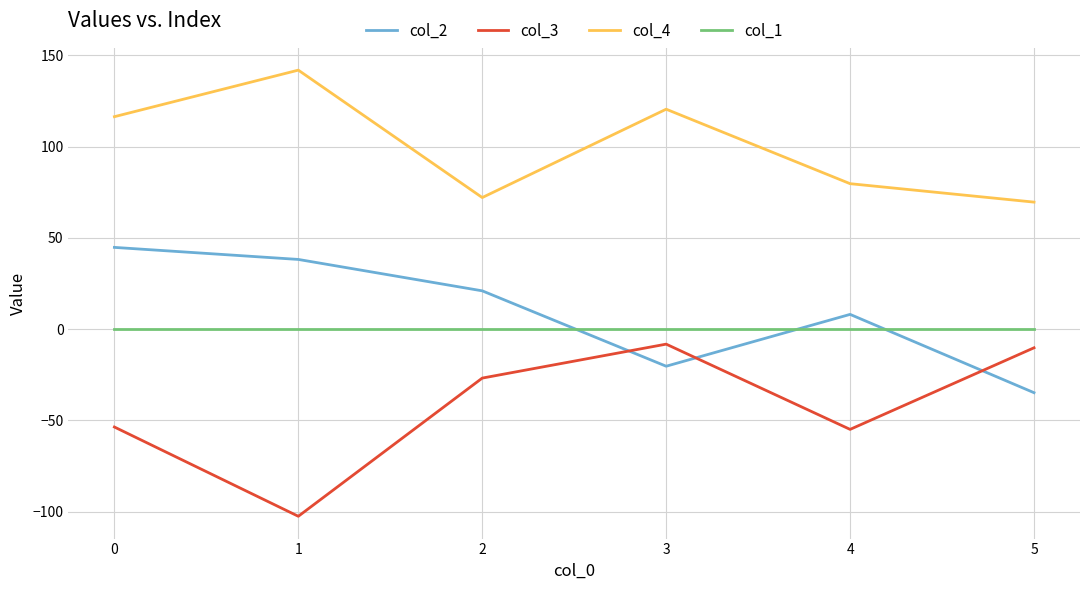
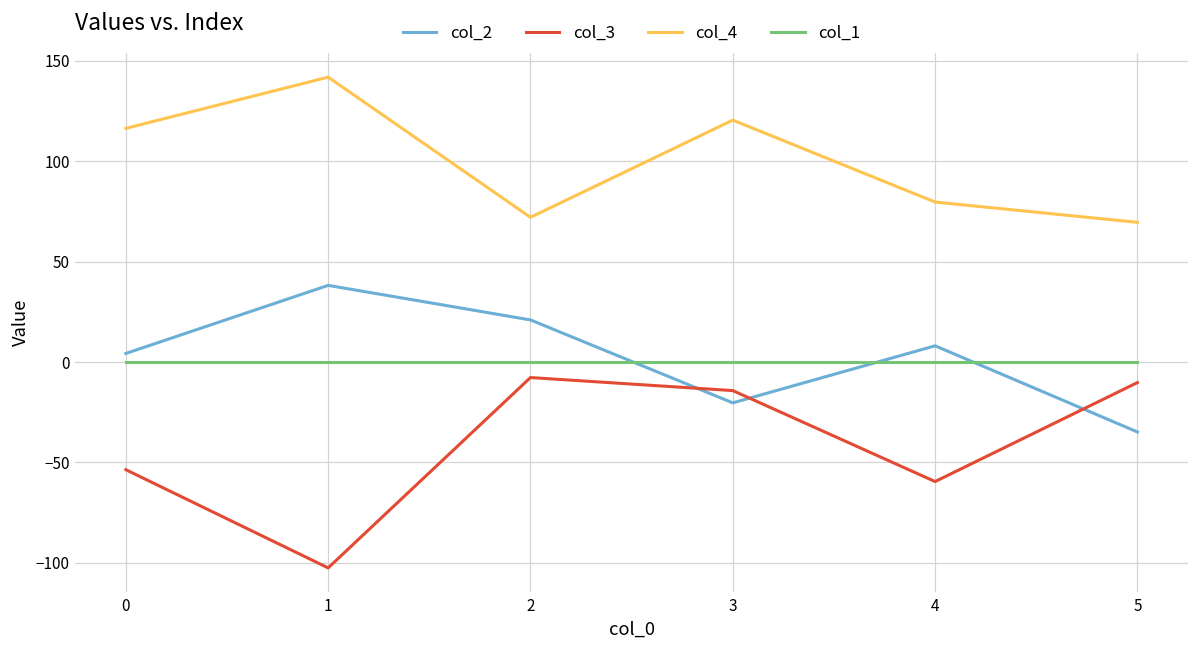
col_2, 0: 45 -> 4
col_3, 2: -27 -> -8
col_3, 3: -8 -> -14
col_3, 4: -55 -> -60
